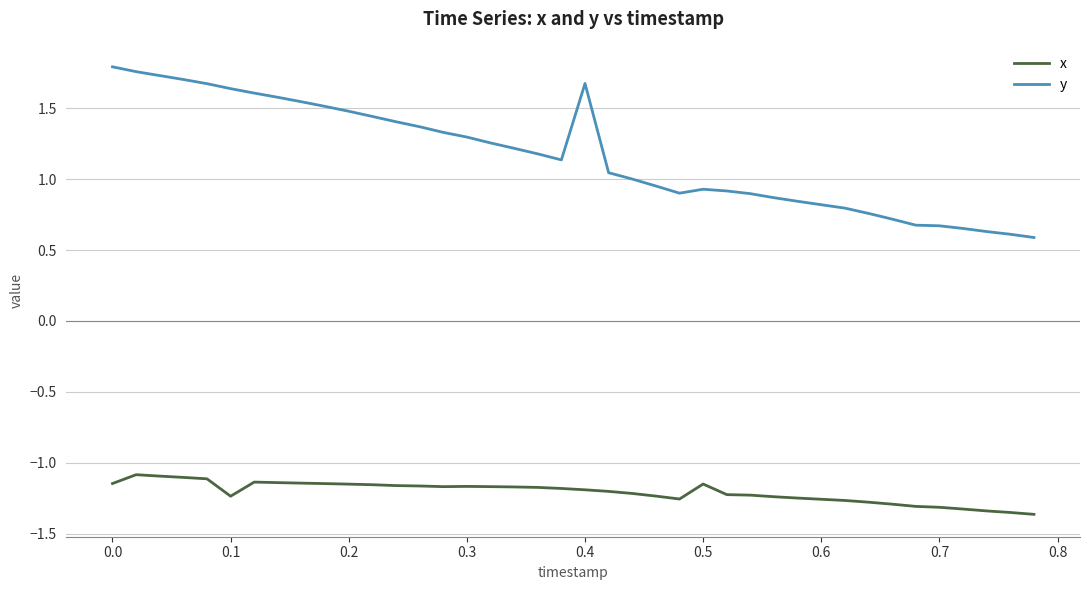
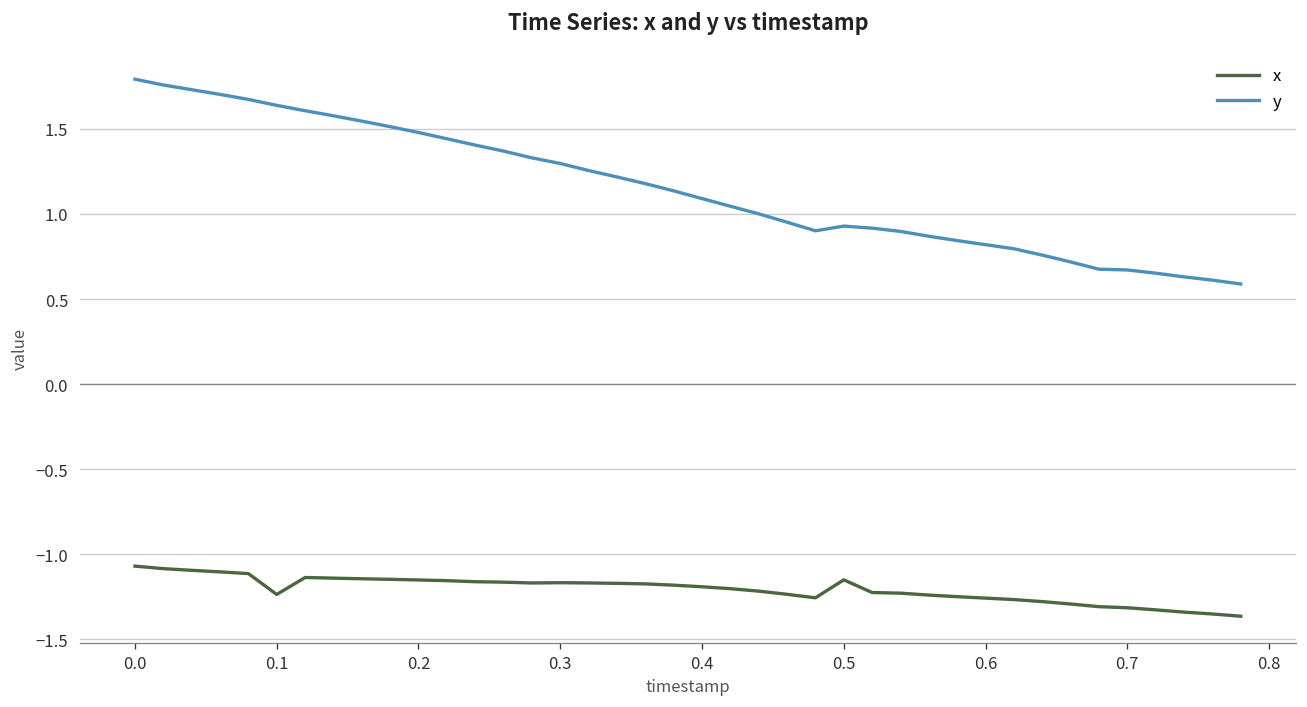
x, 0.0: -1.15 -> -1.07
y, 0.4: 1.67 -> 1.09
